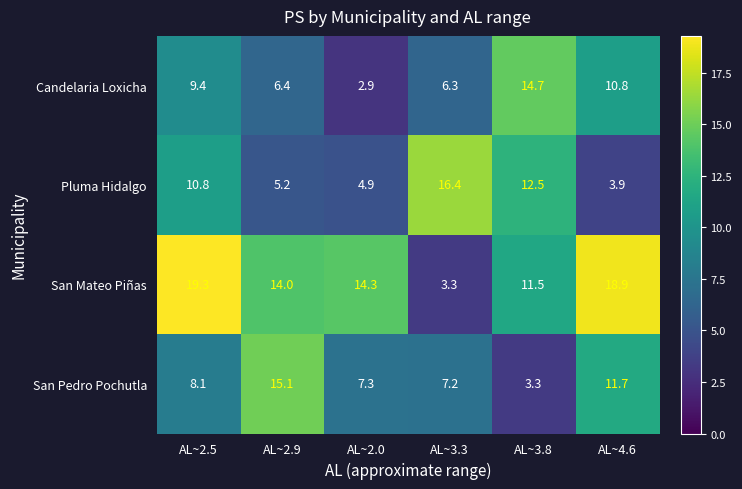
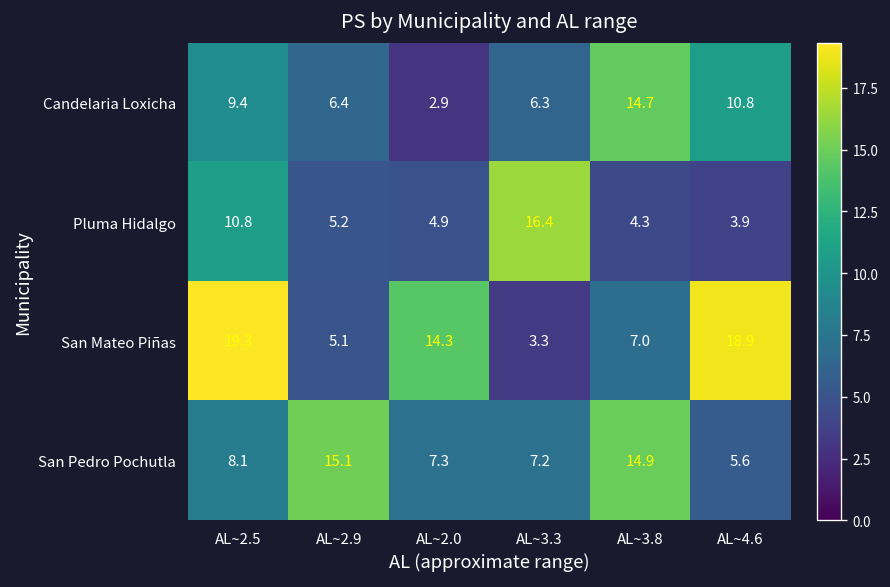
Pluma Hidalgo, AL~3.8: 12.5 -> 4.3
San Mateo Piñas, AL~2.9: 14.0 -> 5.1
San Mateo Piñas, AL~3.8: 11.5 -> 7.0
San Pedro Pochutla, AL~3.8: 3.3 -> 14.9
San Pedro Pochutla, AL~4.6: 11.7 -> 5.6
